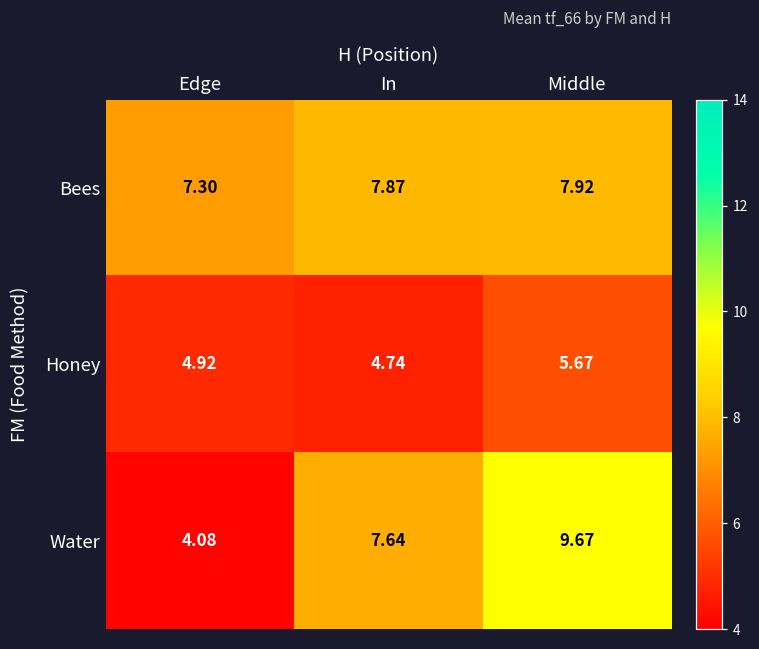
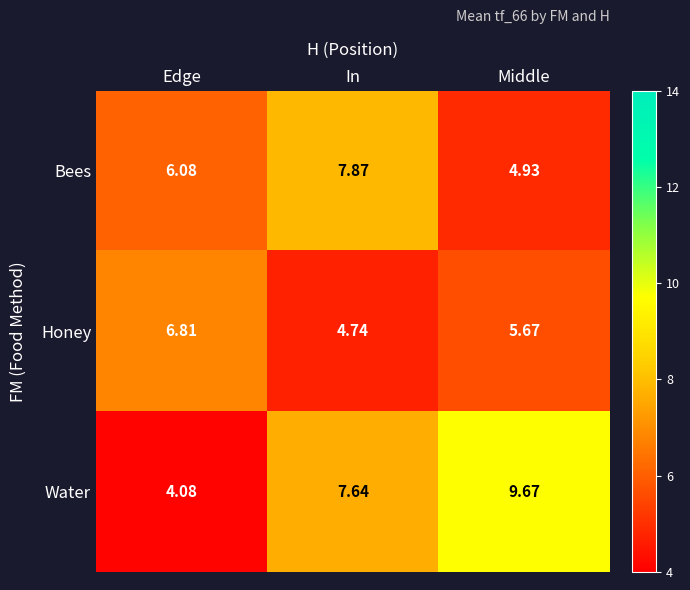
Bees, Edge: 7.30 -> 6.08
Bees, Middle: 7.92 -> 4.93
Honey, Edge: 4.92 -> 6.81
